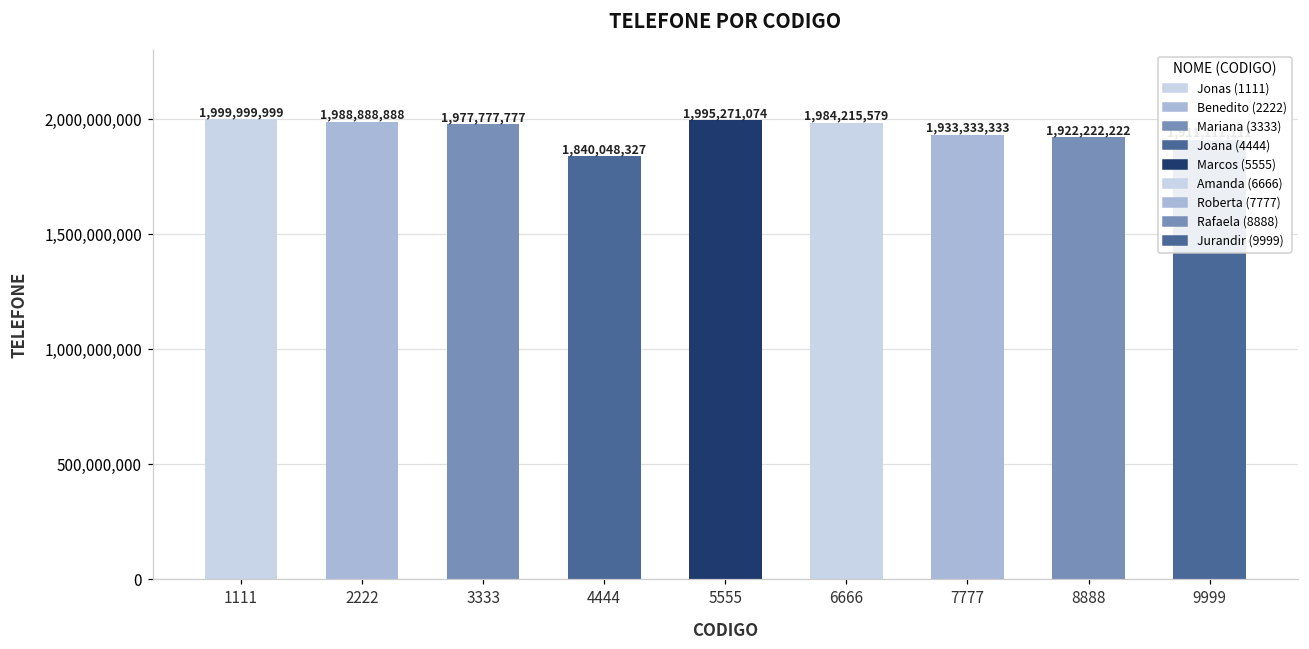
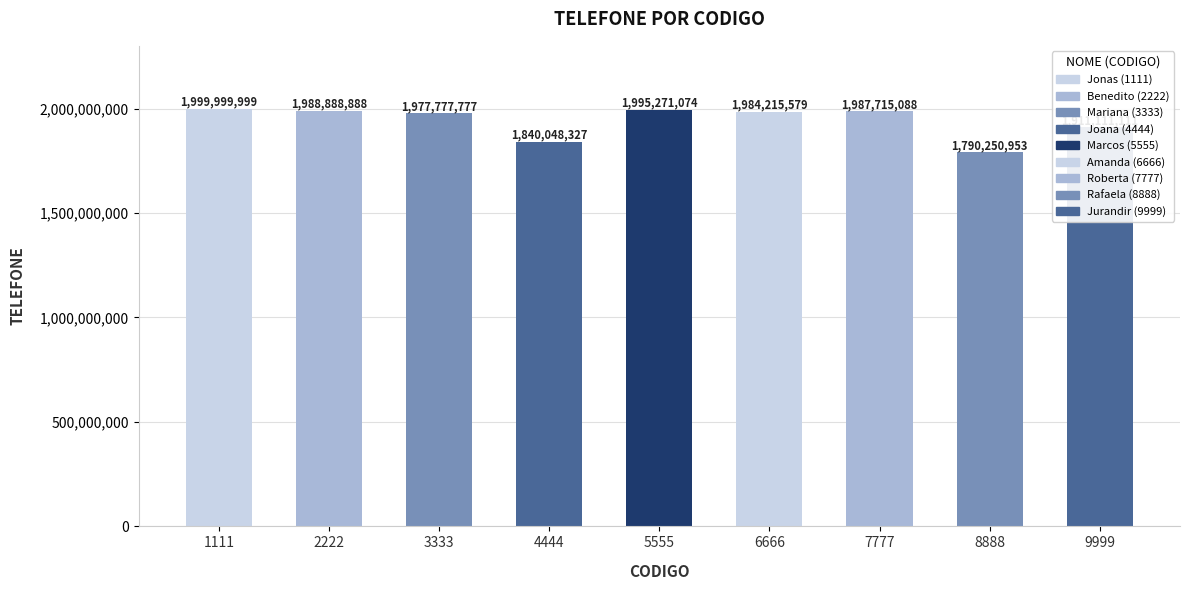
7777: 1,933,333,333 -> 1,987,715,088
8888: 1,922,222,222 -> 1,790,250,953
